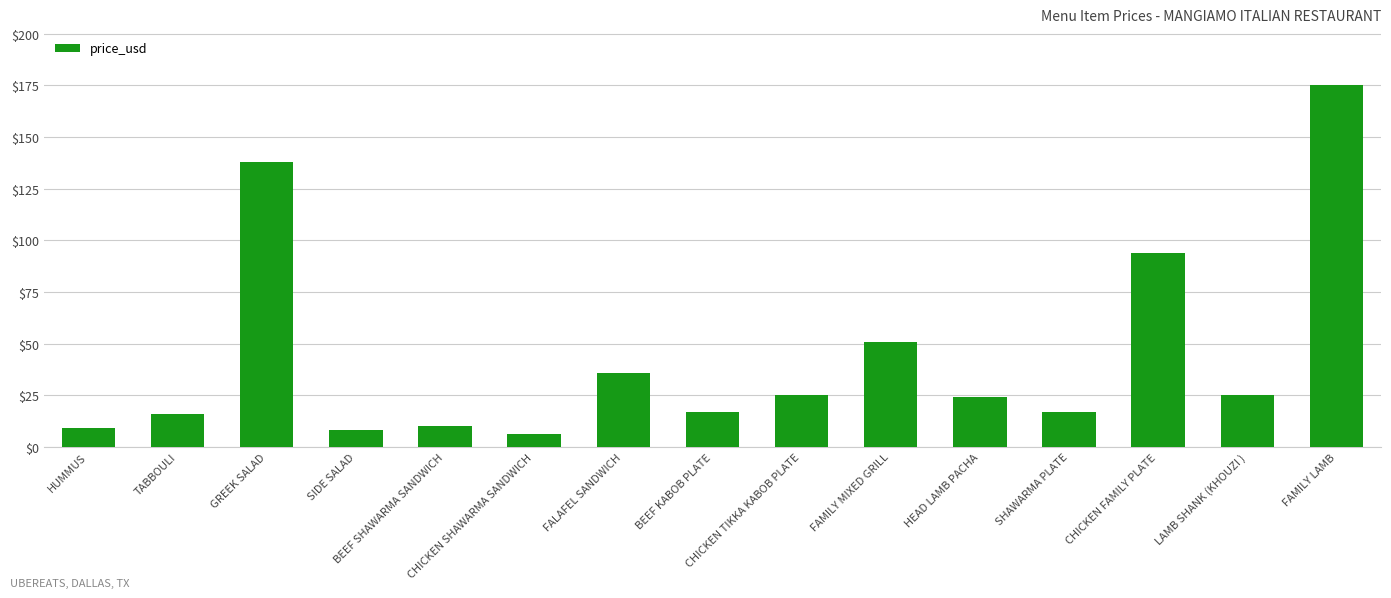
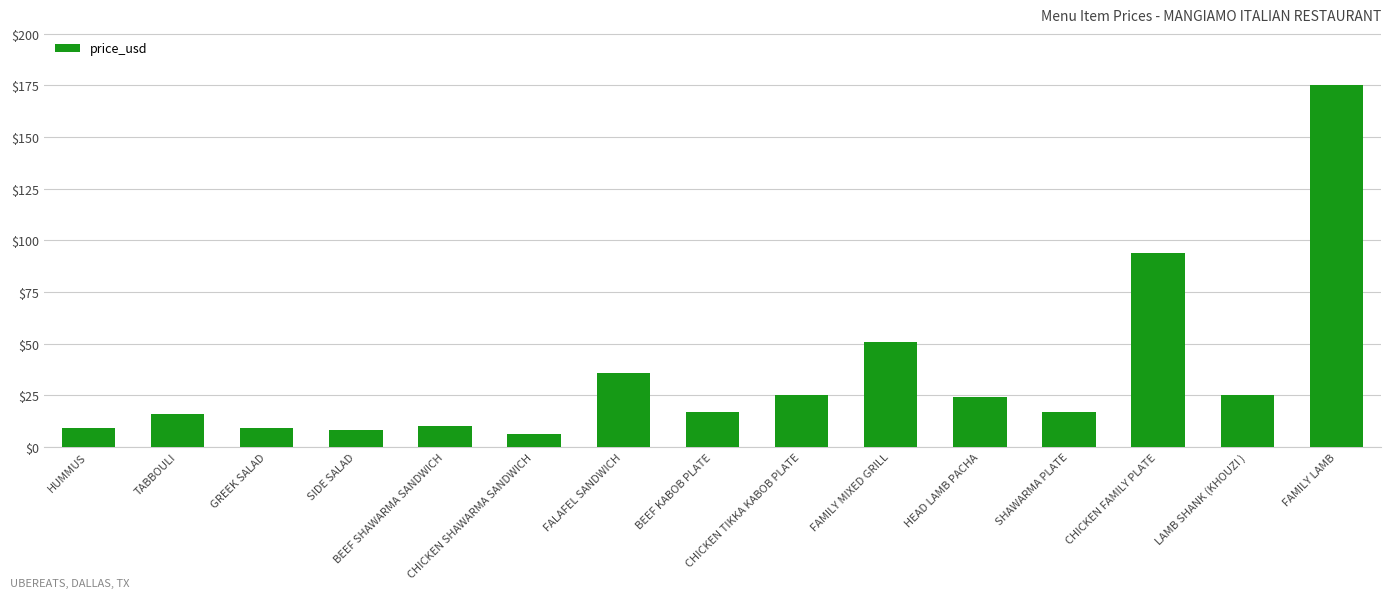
GREEK SALAD: $138 -> $9
